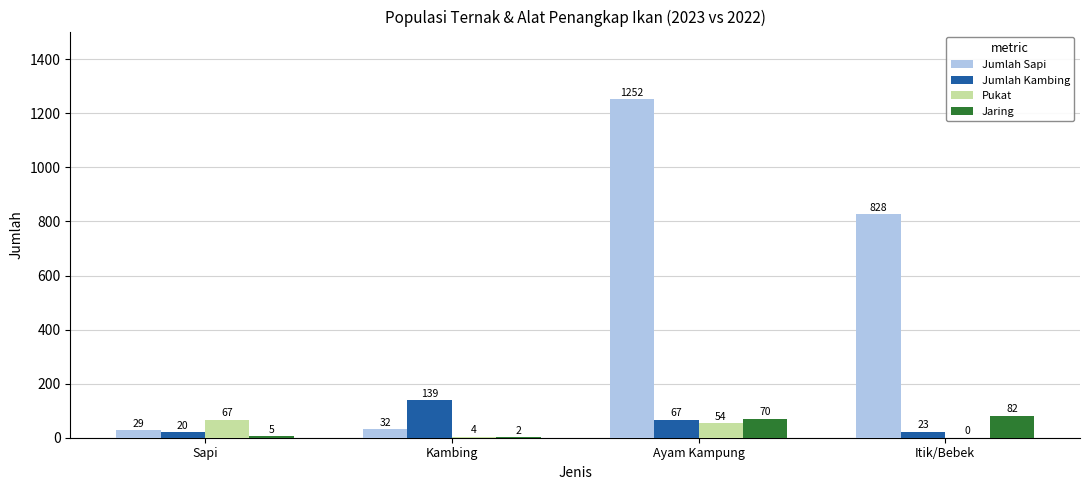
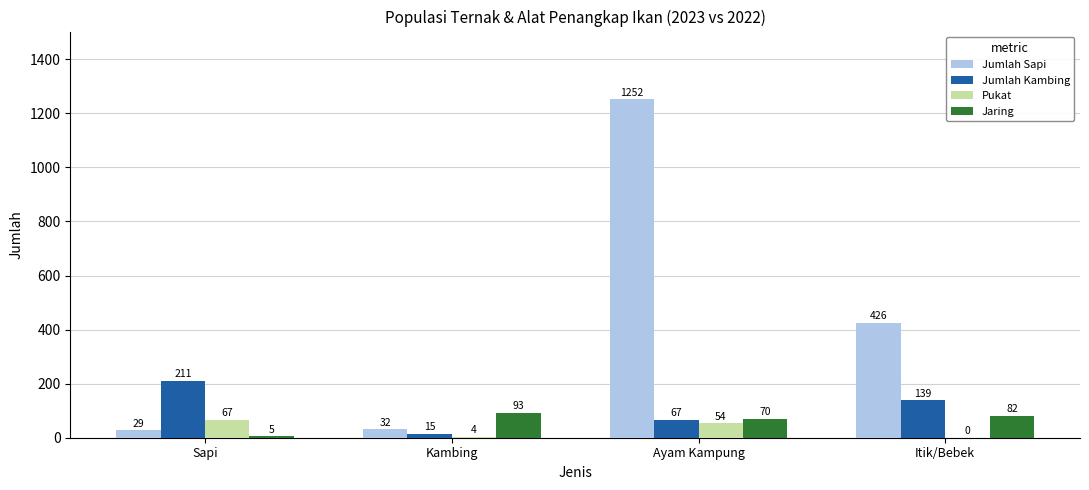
Jumlah Kambing, Sapi: 20 -> 211
Jumlah Kambing, Kambing: 139 -> 15
Jaring, Kambing: 2 -> 93
Jumlah Sapi, Itik/Bebek: 828 -> 426
Jumlah Kambing, Itik/Bebek: 23 -> 139
